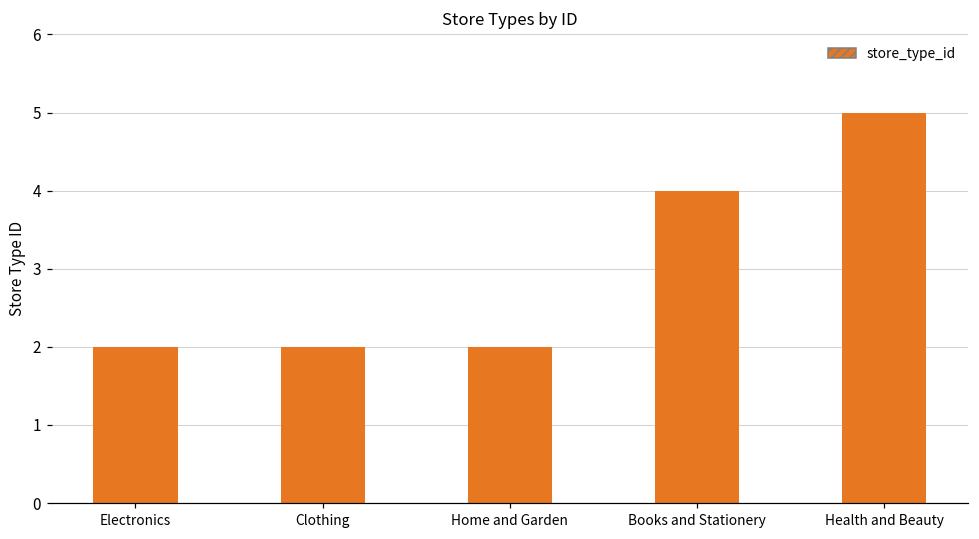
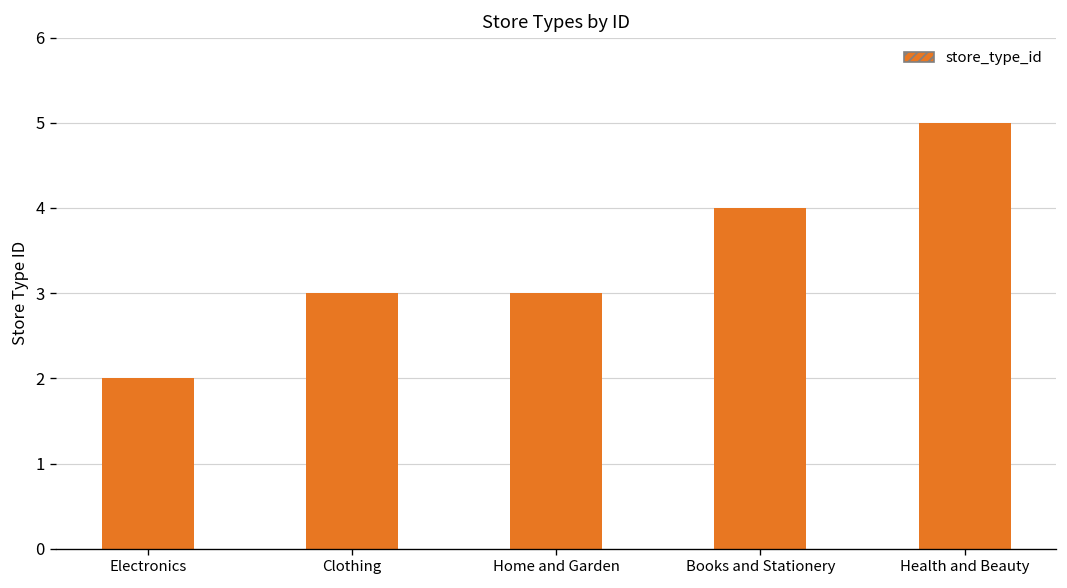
Clothing: 2 -> 3
Home and Garden: 2 -> 3
